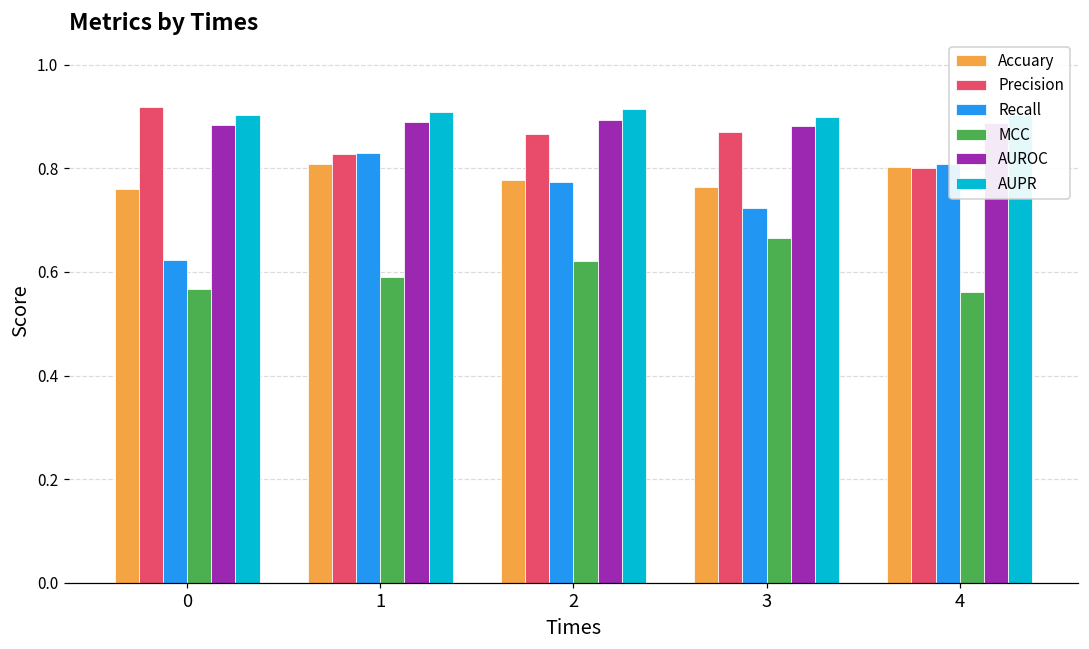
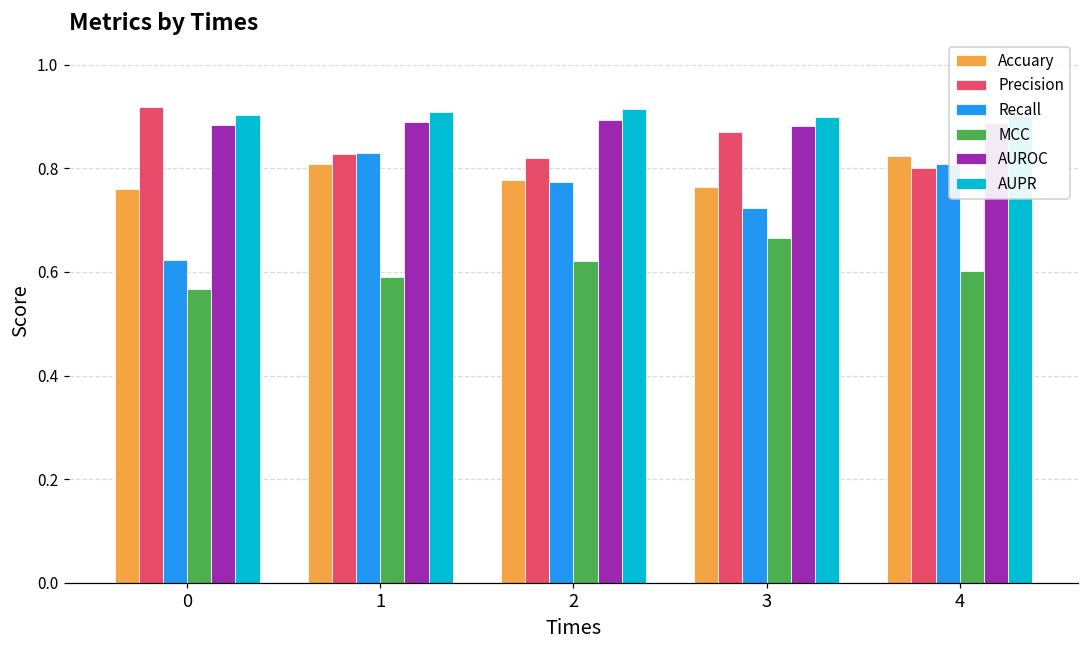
Precision, 2: 0.87 -> 0.82
Accuary, 4: 0.80 -> 0.82
MCC, 4: 0.56 -> 0.60
